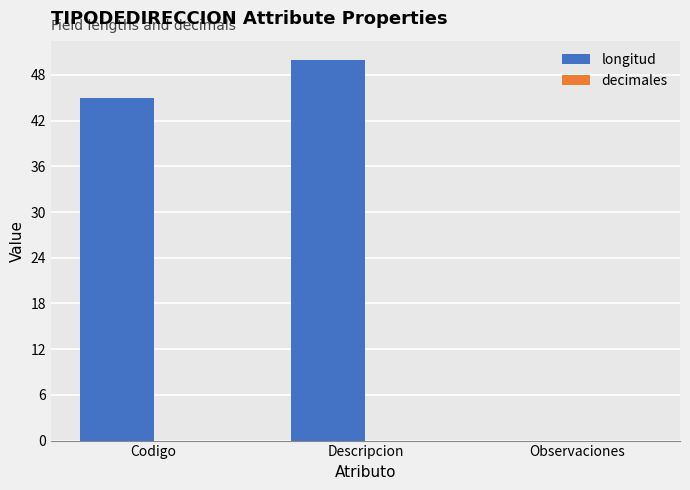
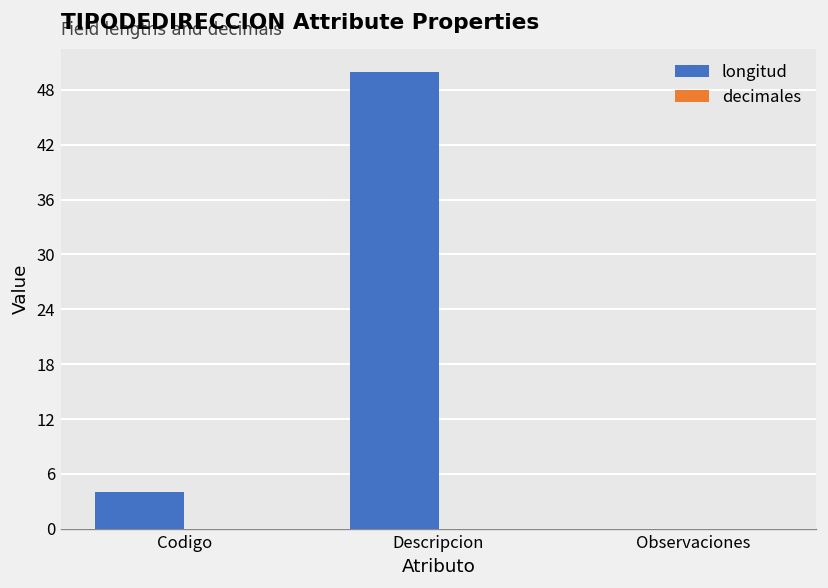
longitud, Codigo: 45 -> 4
